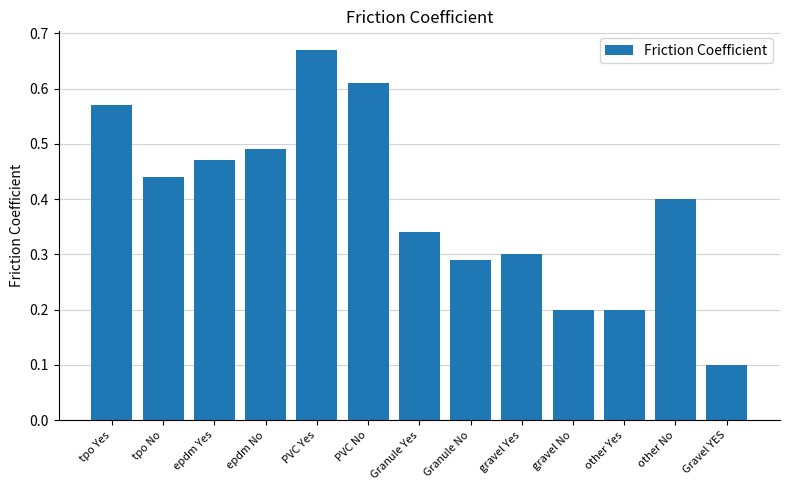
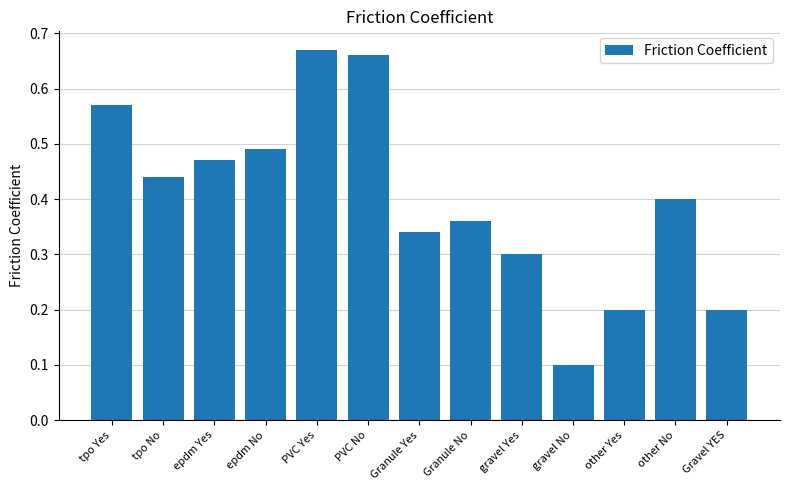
PVC No: 0.61 -> 0.66
Granule No: 0.29 -> 0.36
gravel No: 0.2 -> 0.1
Gravel YES: 0.1 -> 0.2
